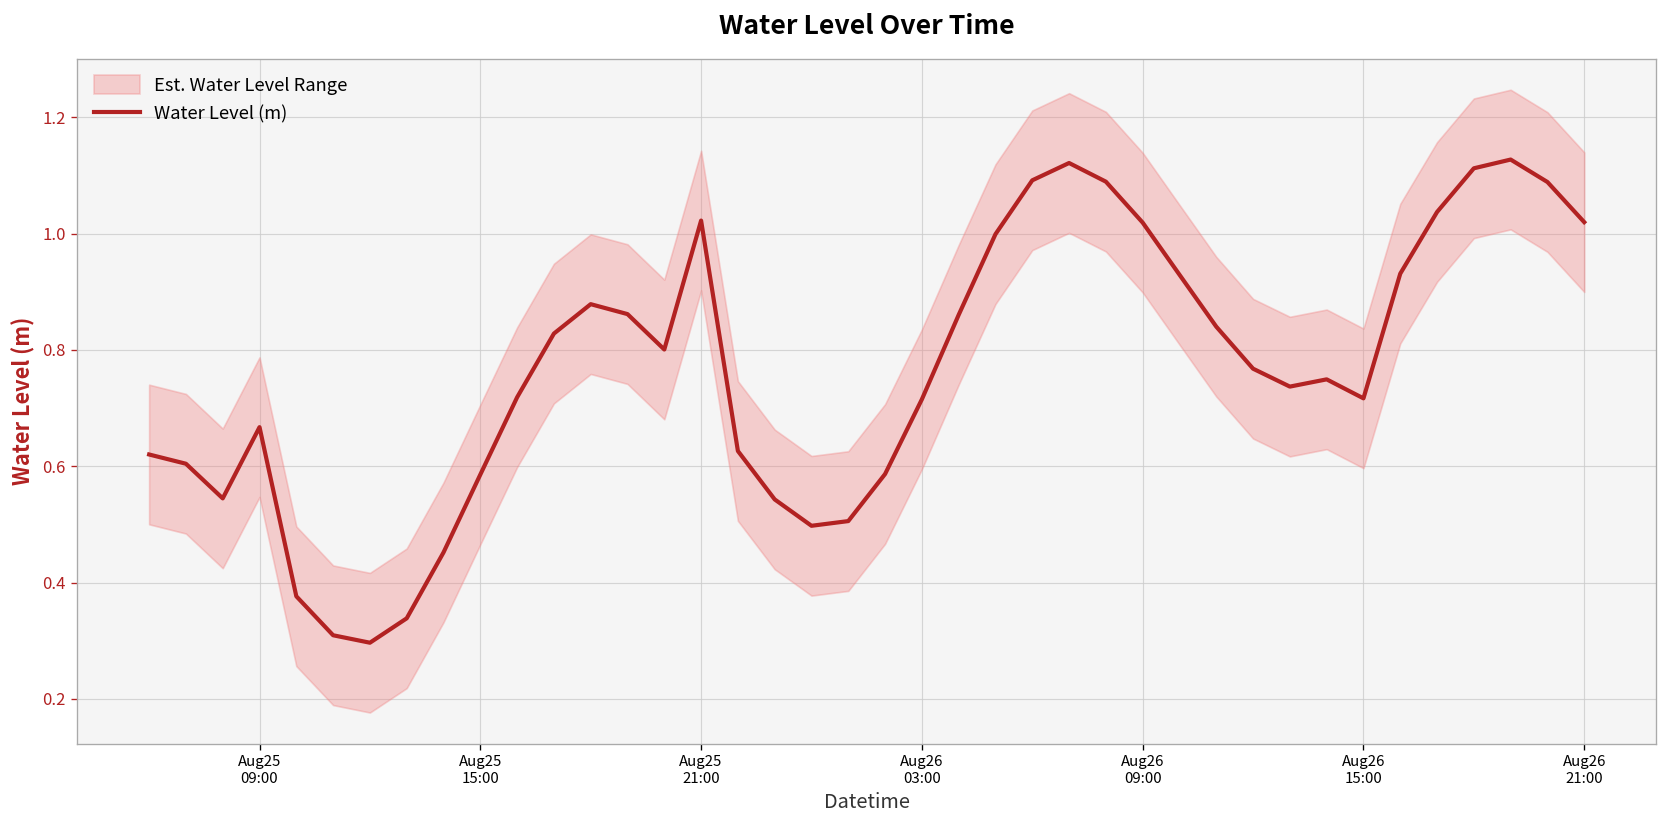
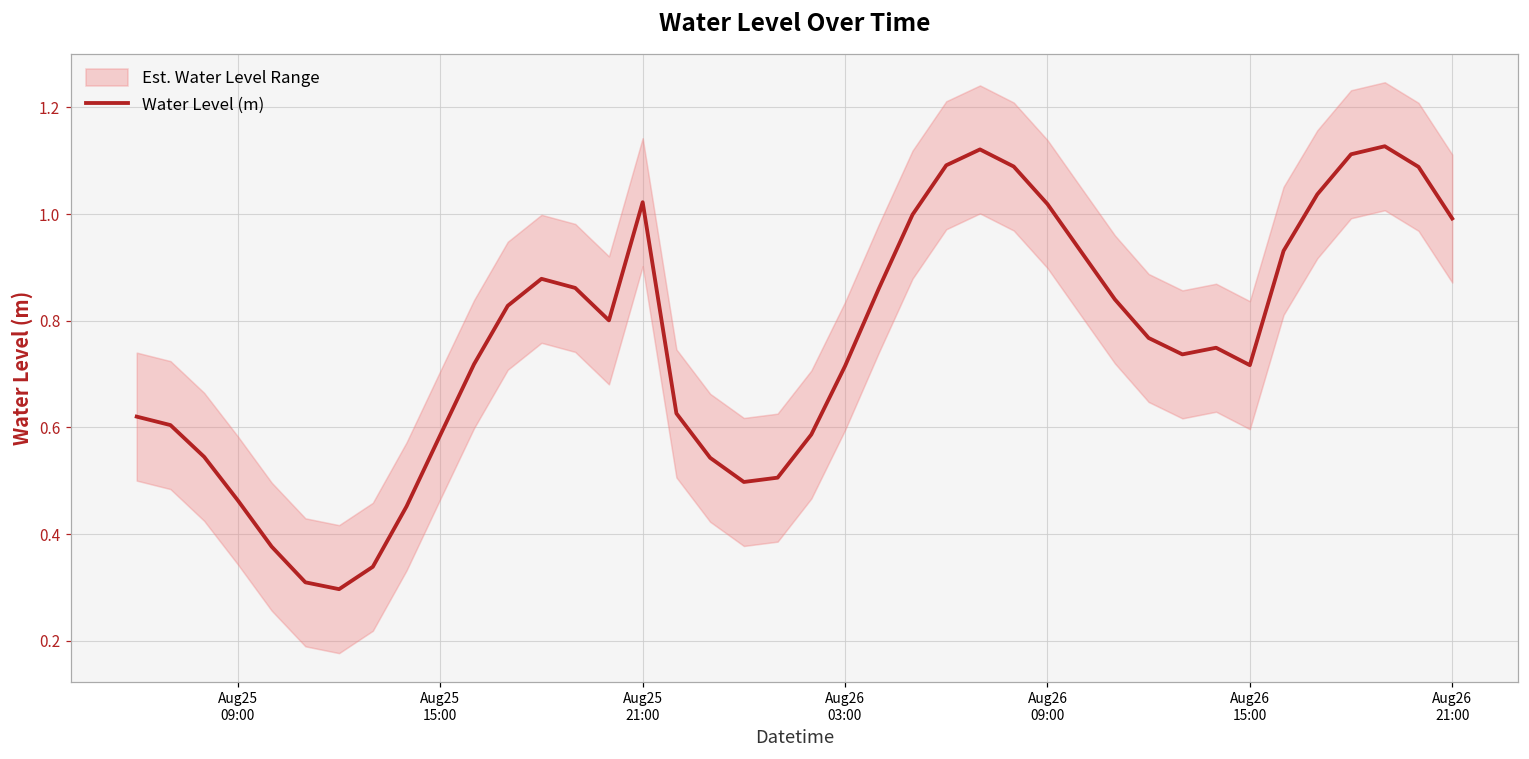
Water Level (m), Aug25 09:00: 0.67 -> 0.46
Water Level (m), Aug26 21:00: 1.02 -> 0.99
